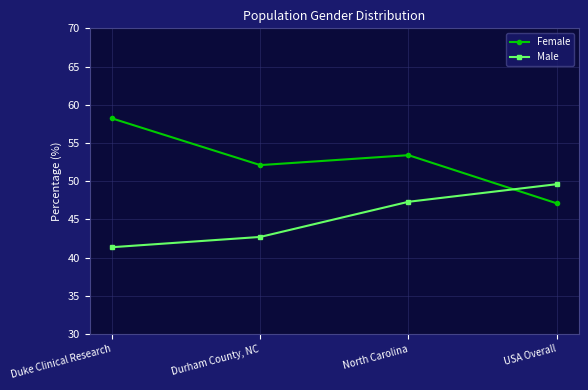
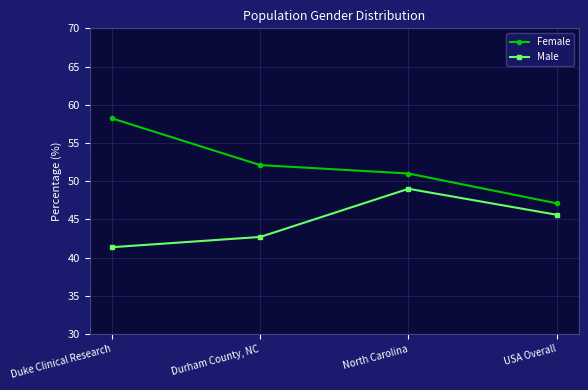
Female, North Carolina: 53 -> 51
Male, North Carolina: 47 -> 49
Male, USA Overall: 50 -> 46
